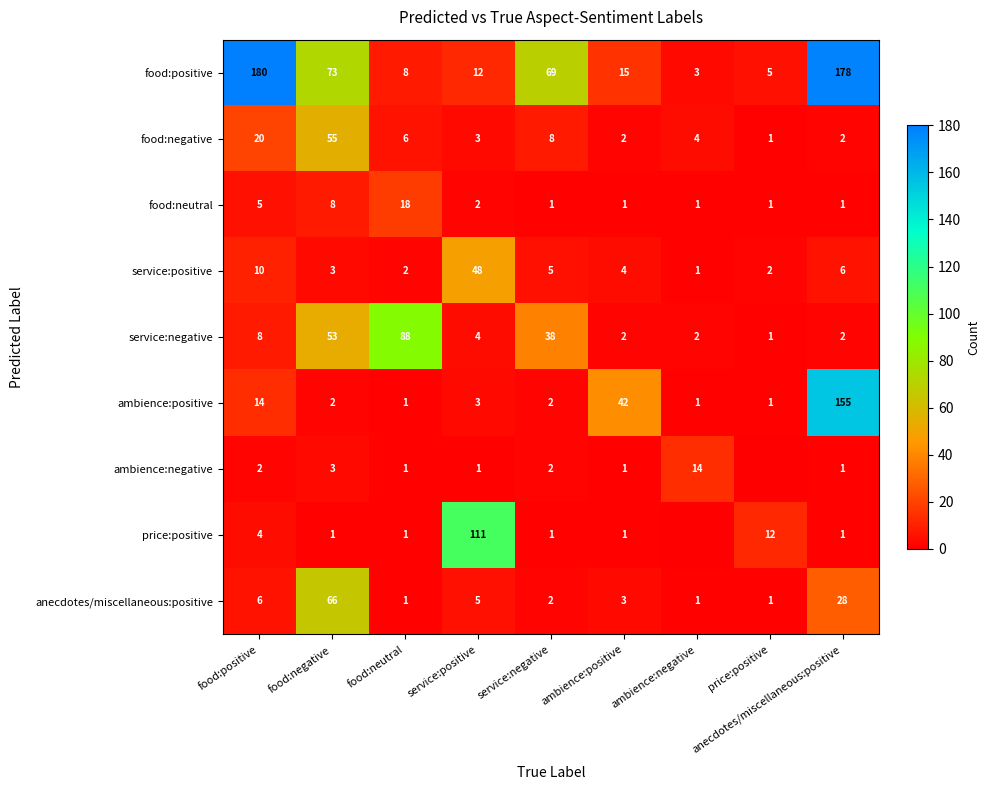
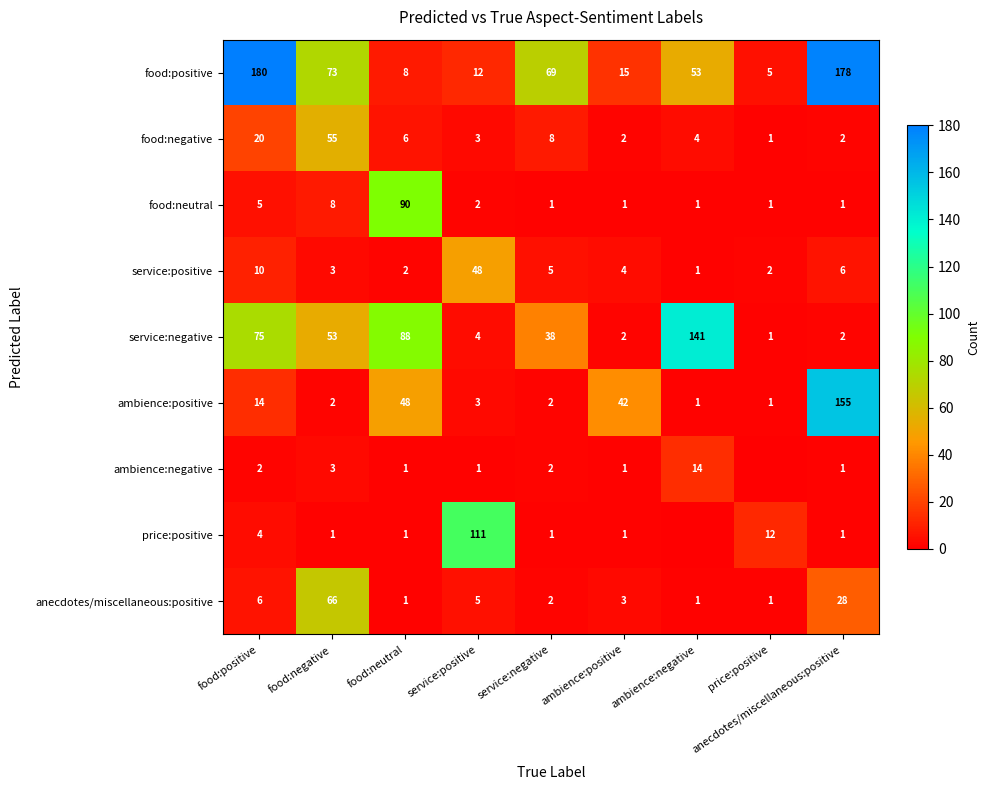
food:positive, ambience:negative: 3 -> 53
food:neutral, food:neutral: 18 -> 90
service:negative, food:positive: 8 -> 75
service:negative, ambience:negative: 2 -> 141
ambience:positive, food:neutral: 1 -> 48
